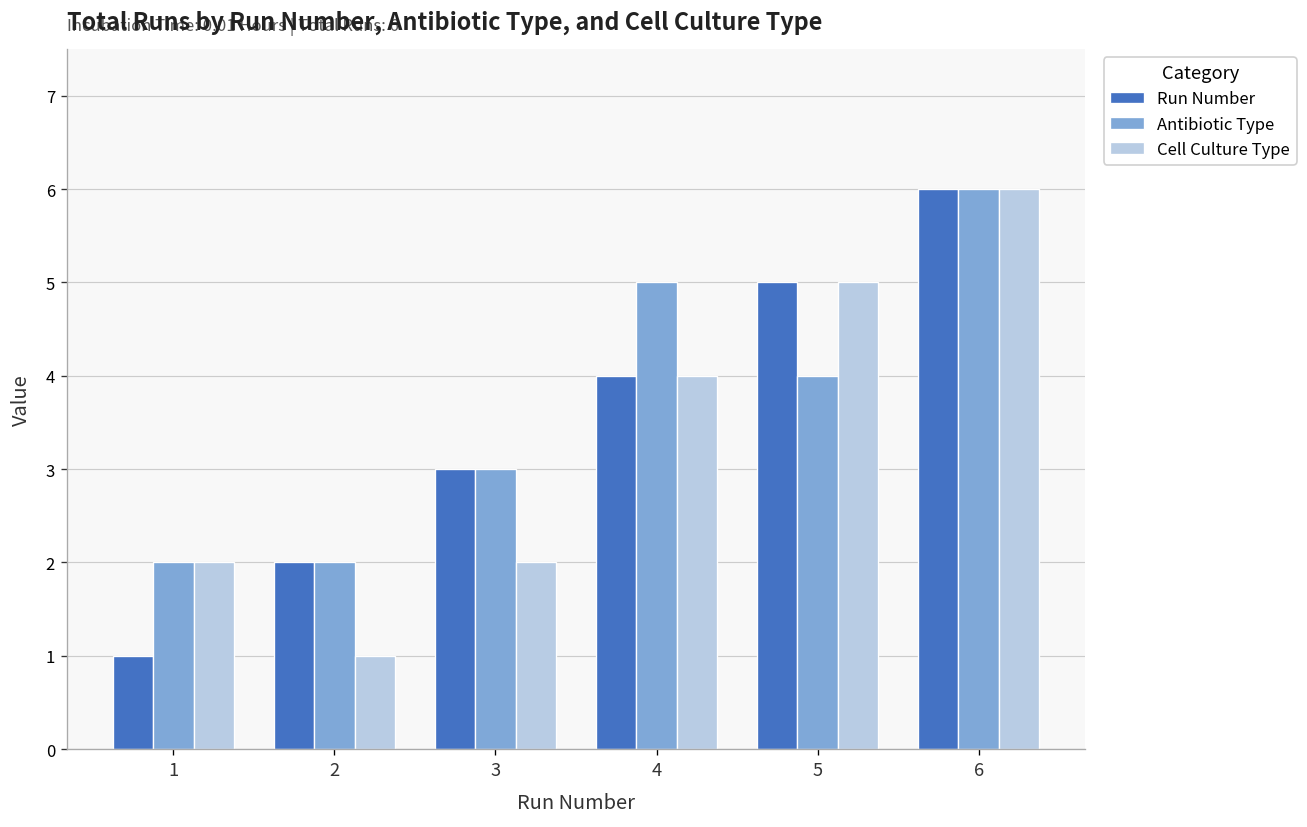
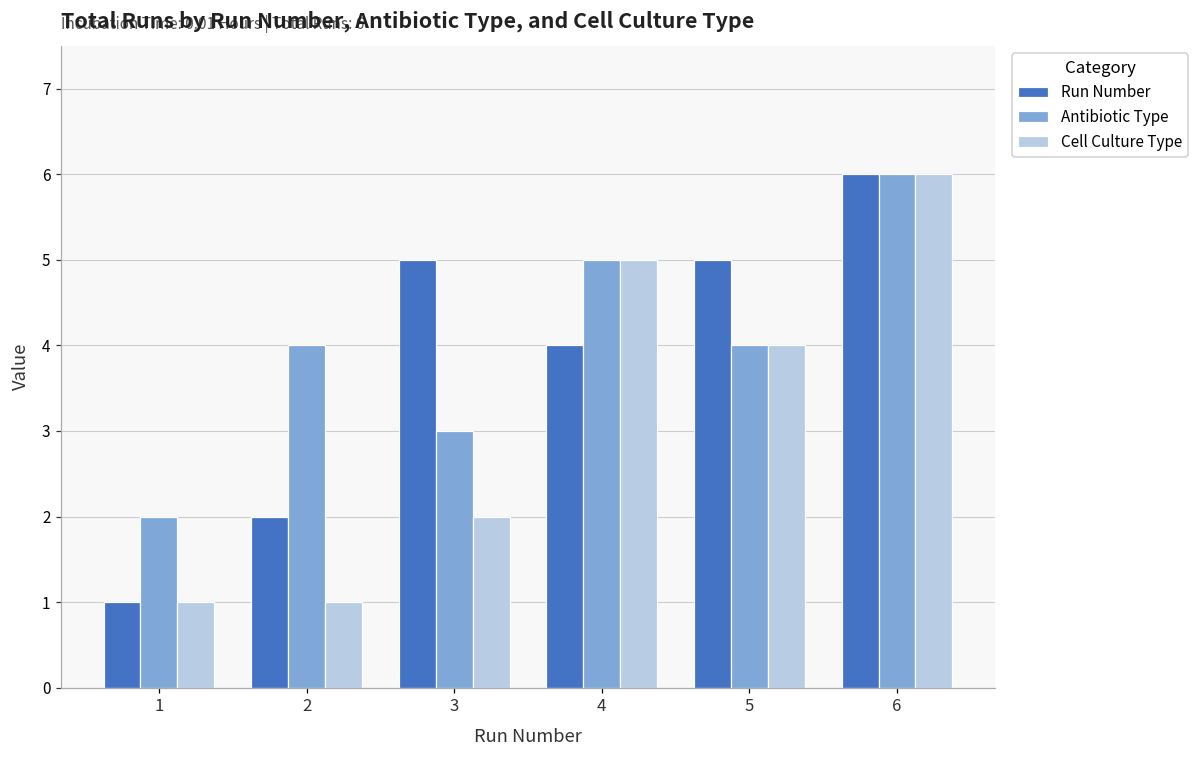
Cell Culture Type, 1: 2 -> 1
Antibiotic Type, 2: 2 -> 4
Run Number, 3: 3 -> 5
Cell Culture Type, 4: 4 -> 5
Cell Culture Type, 5: 5 -> 4
